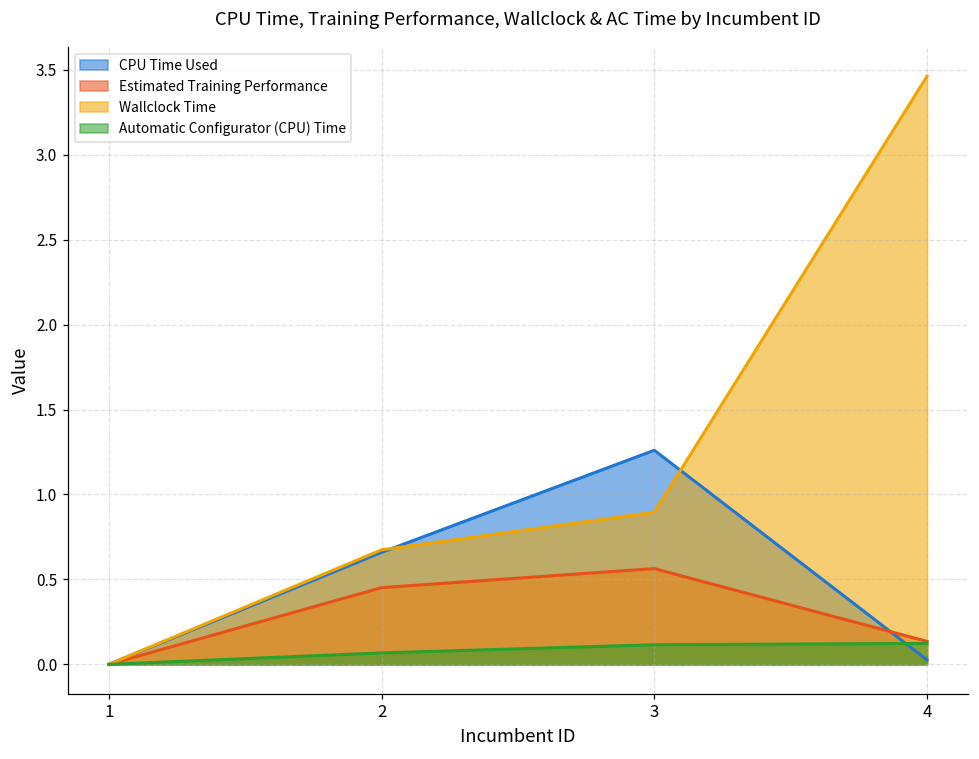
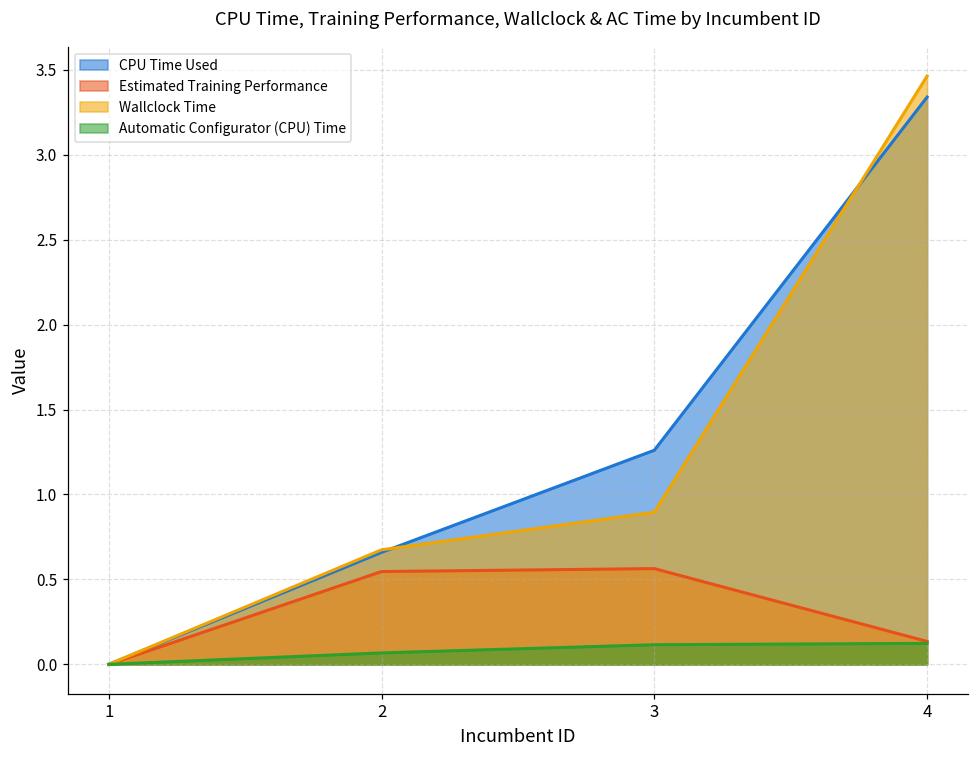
Estimated Training Performance, 2: 0.45 -> 0.55
CPU Time Used, 4: 0.03 -> 3.34
